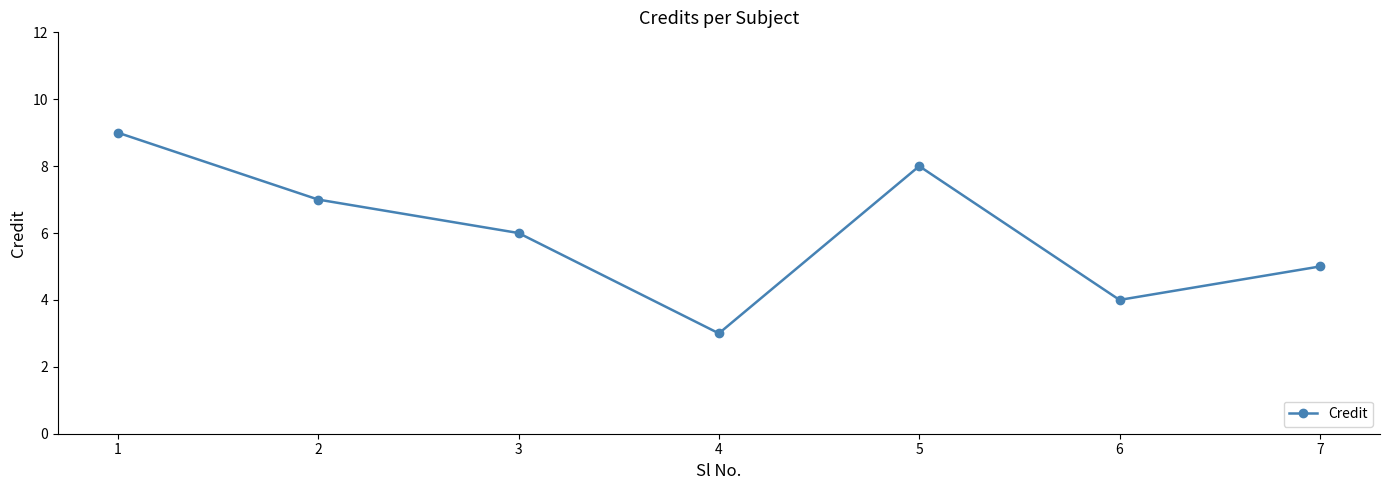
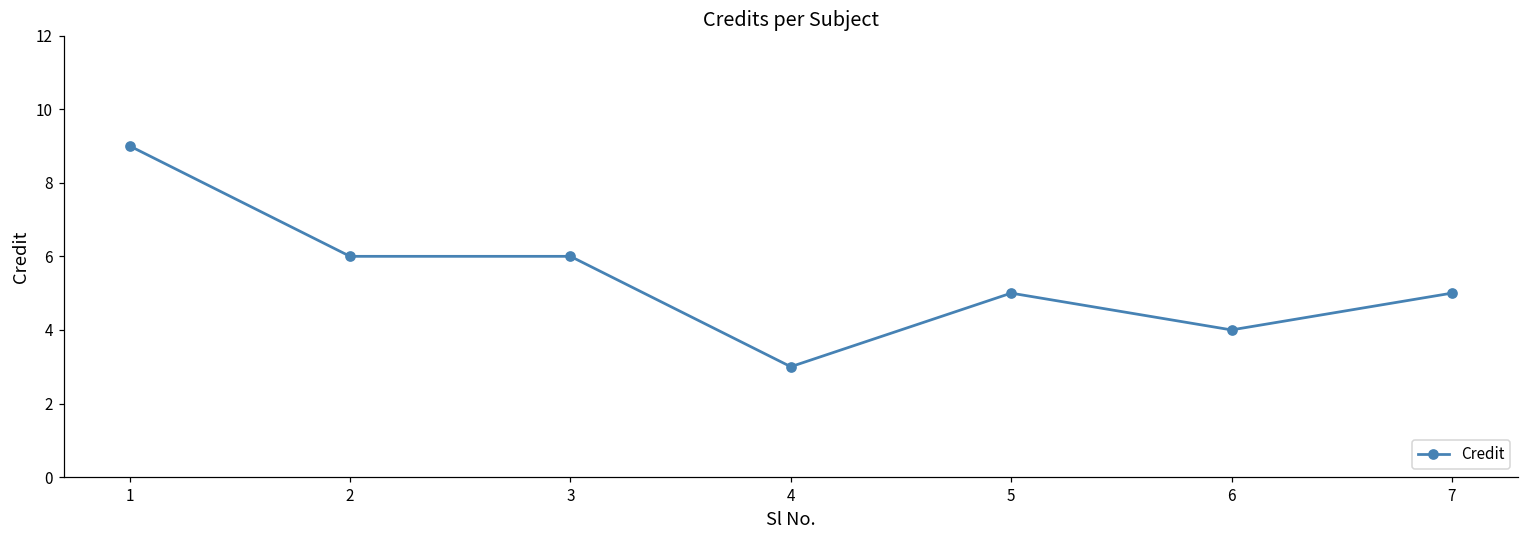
2: 7 -> 6
5: 8 -> 5
